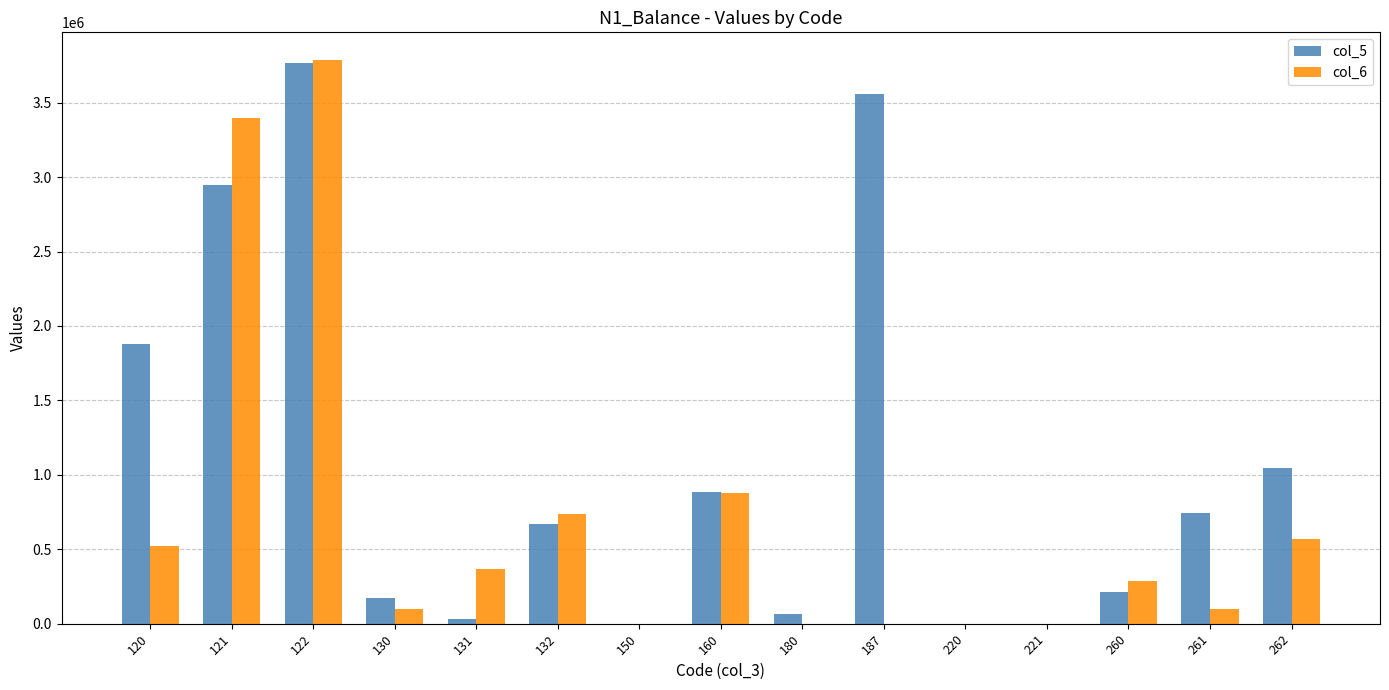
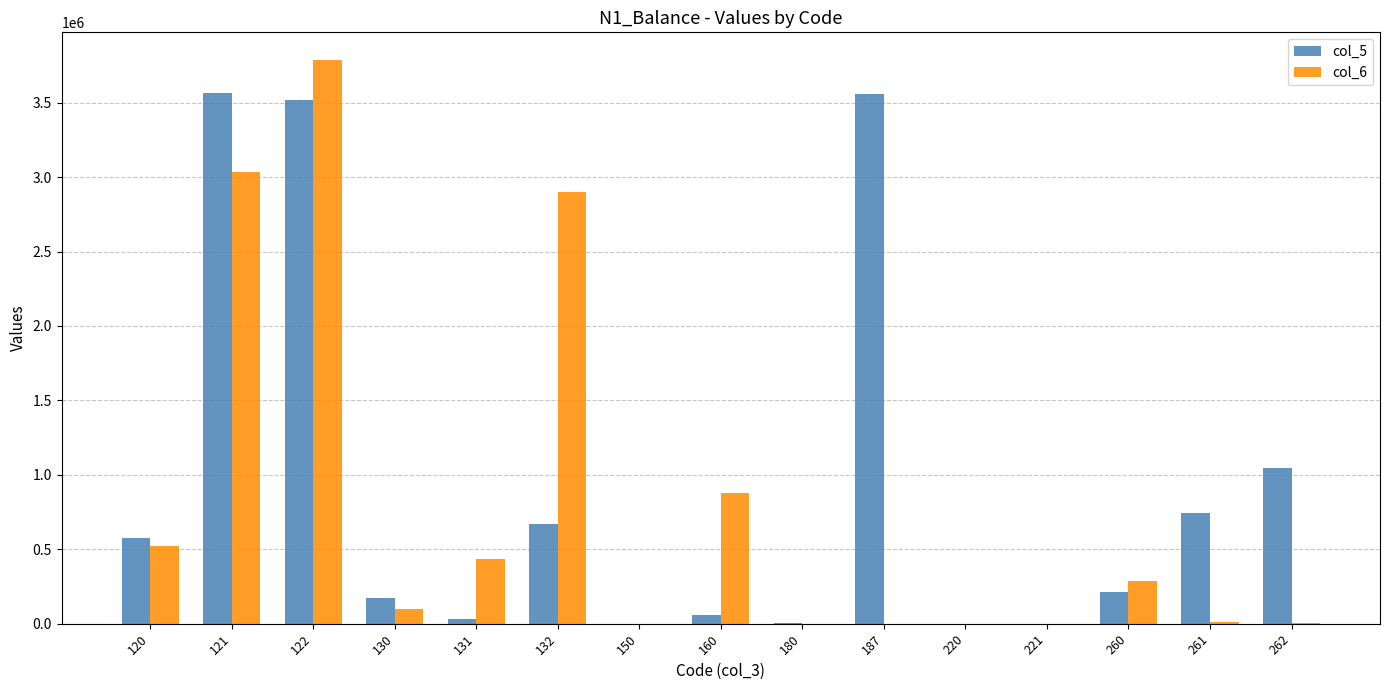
col_5, 120: 1880000 -> 570000
col_5, 121: 2950000 -> 3570000
col_6, 121: 3400000 -> 3030000
col_5, 122: 3760000 -> 3520000
col_6, 131: 370000 -> 440000
col_6, 132: 740000 -> 2900000
col_5, 160: 880000 -> 60000
col_5, 180: 60000 -> 0
col_6, 261: 100000 -> 10000
col_6, 262: 570000 -> 10000
